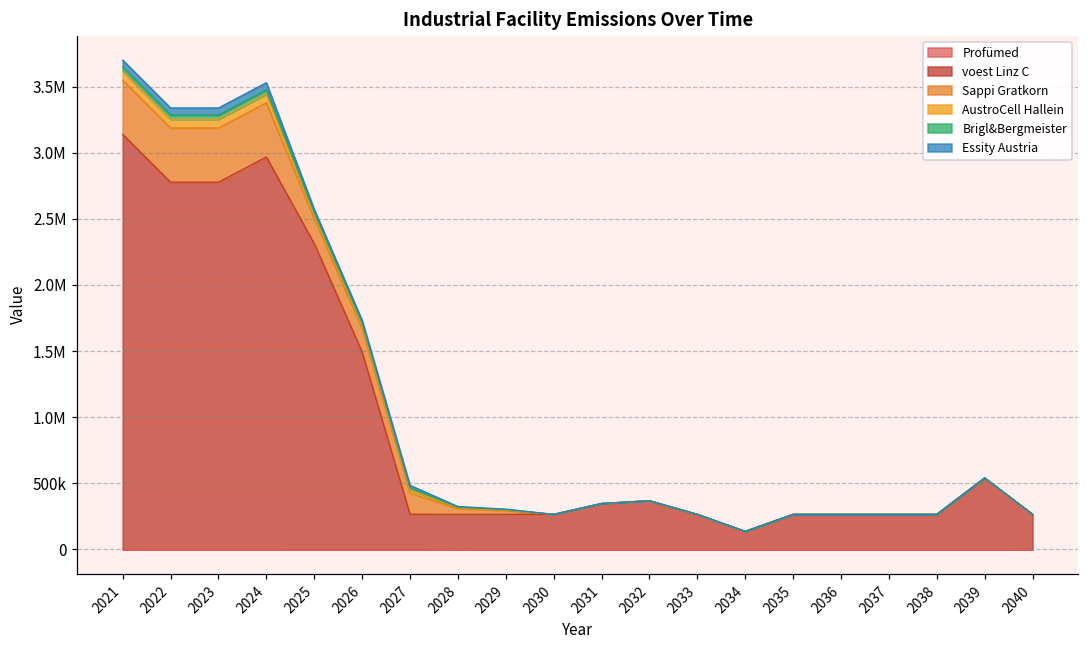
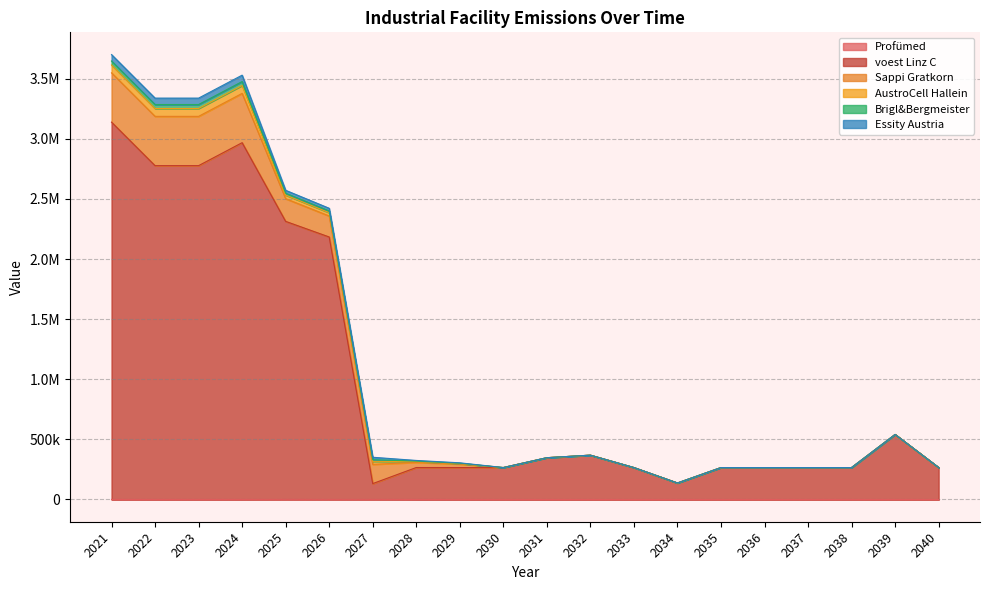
voest Linz C, 2026: 1490000 -> 2180000
voest Linz C, 2027: 270000 -> 130000
